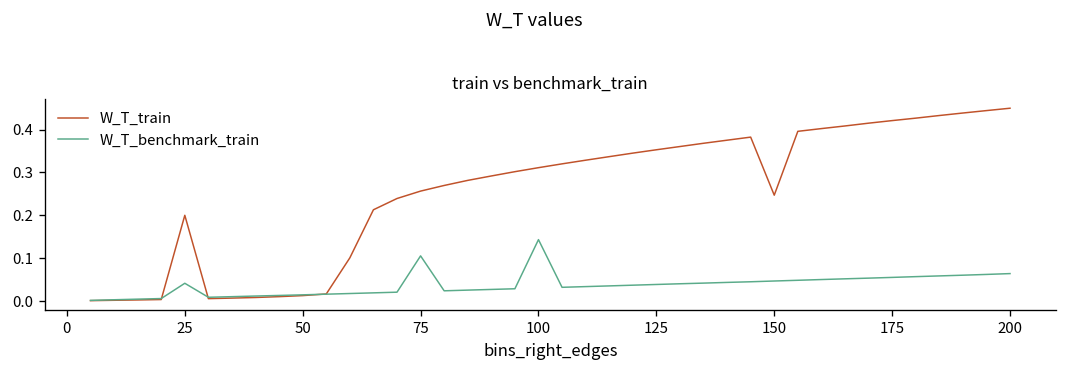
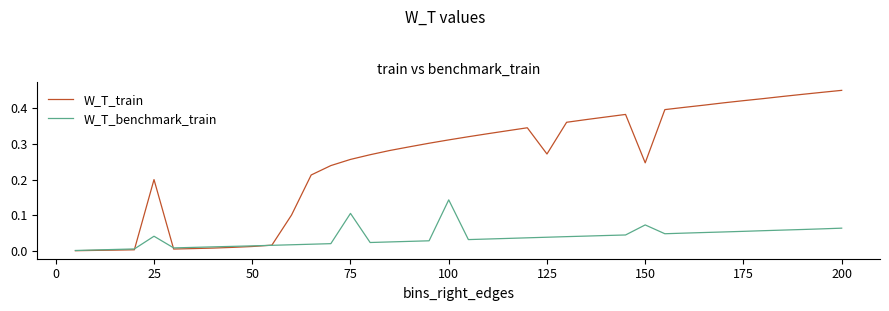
W_T_train, 125: 0.35 -> 0.27
W_T_benchmark_train, 150: 0.05 -> 0.07
